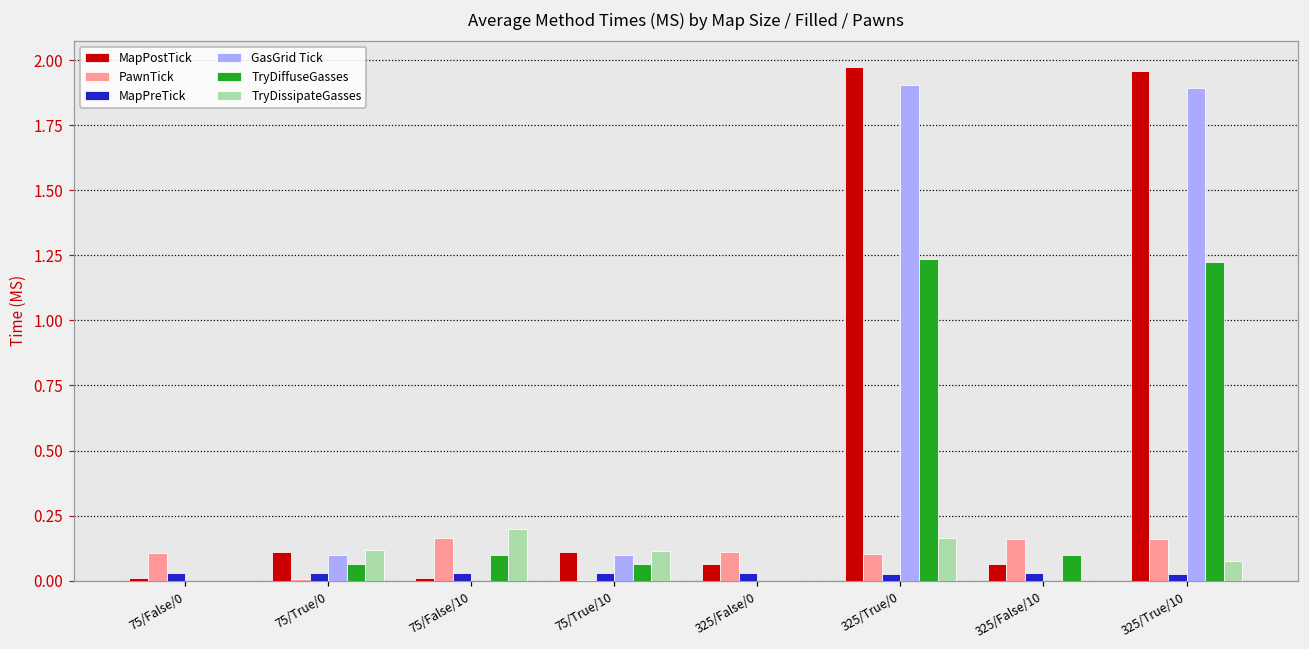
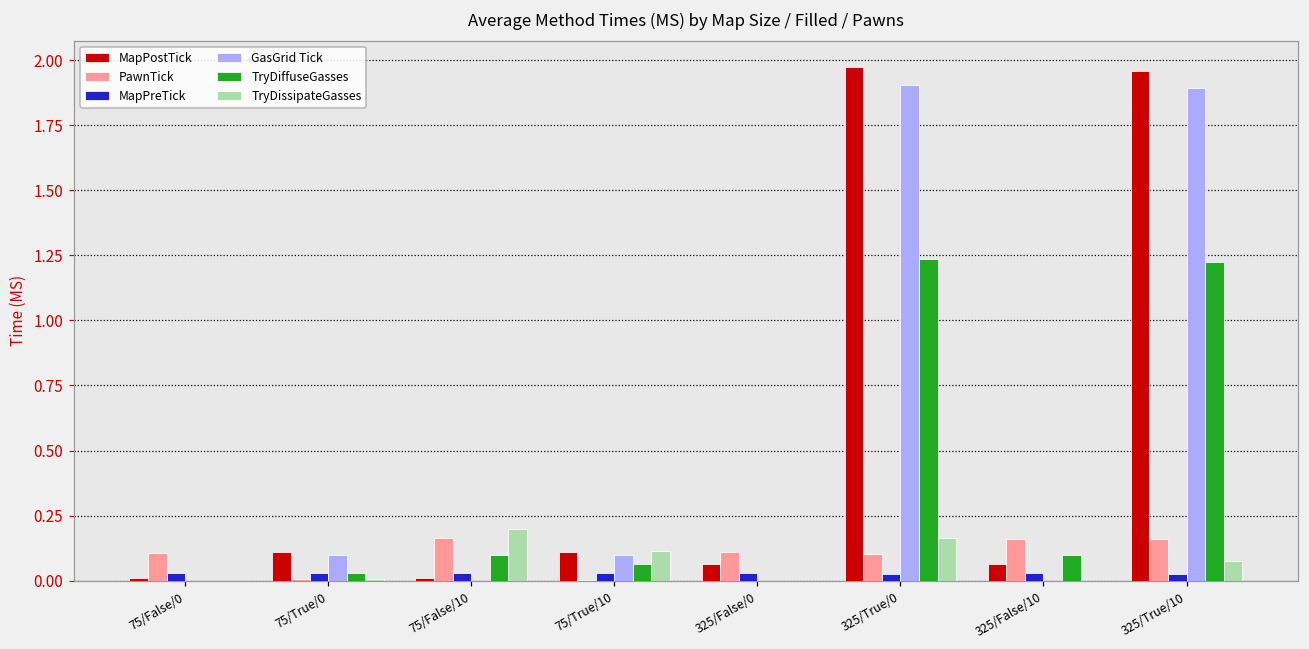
TryDiffuseGasses, 75/True/0: 0.06 -> 0.03
TryDissipateGasses, 75/True/0: 0.12 -> 0.01
